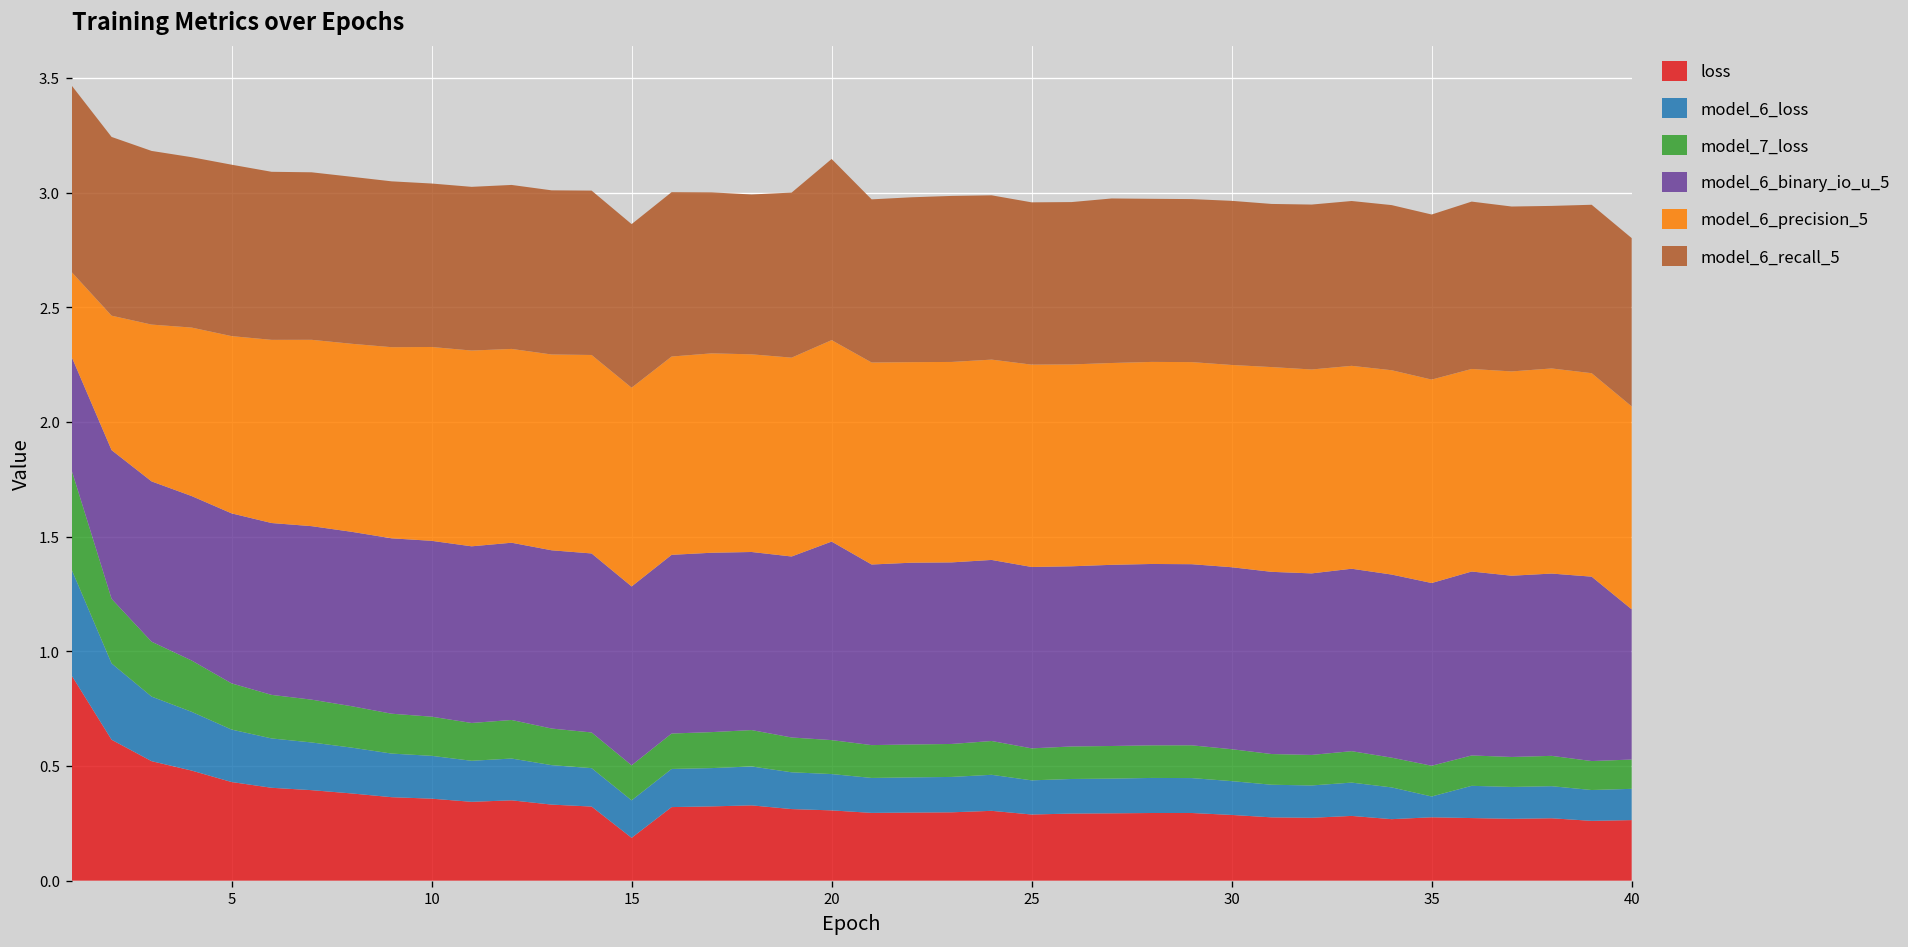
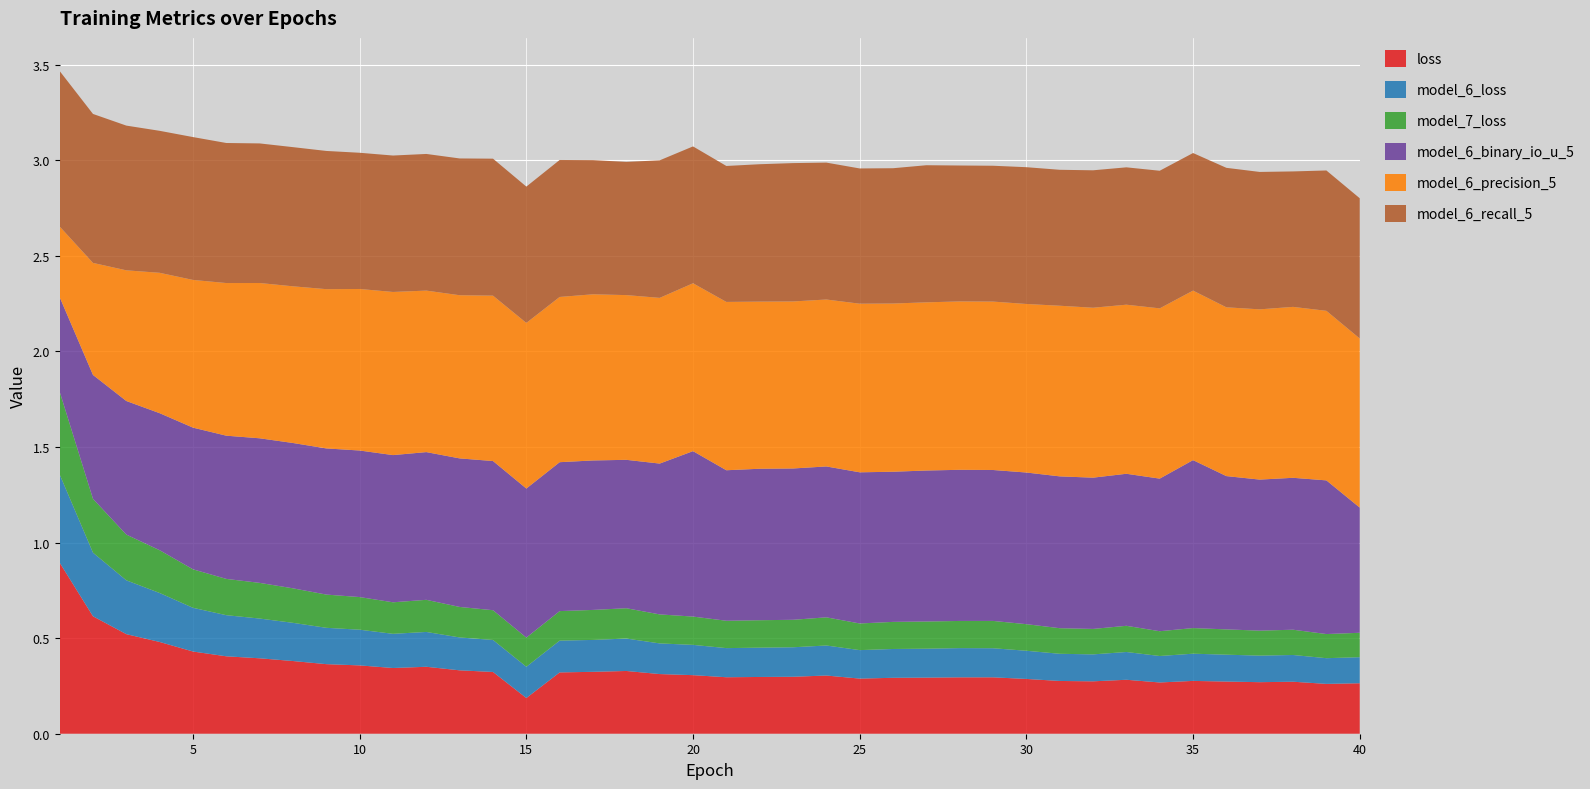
model_6_recall_5, 20: 0.79 -> 0.72
model_6_loss, 35: 0.09 -> 0.14
model_6_binary_io_u_5, 35: 0.80 -> 0.88
